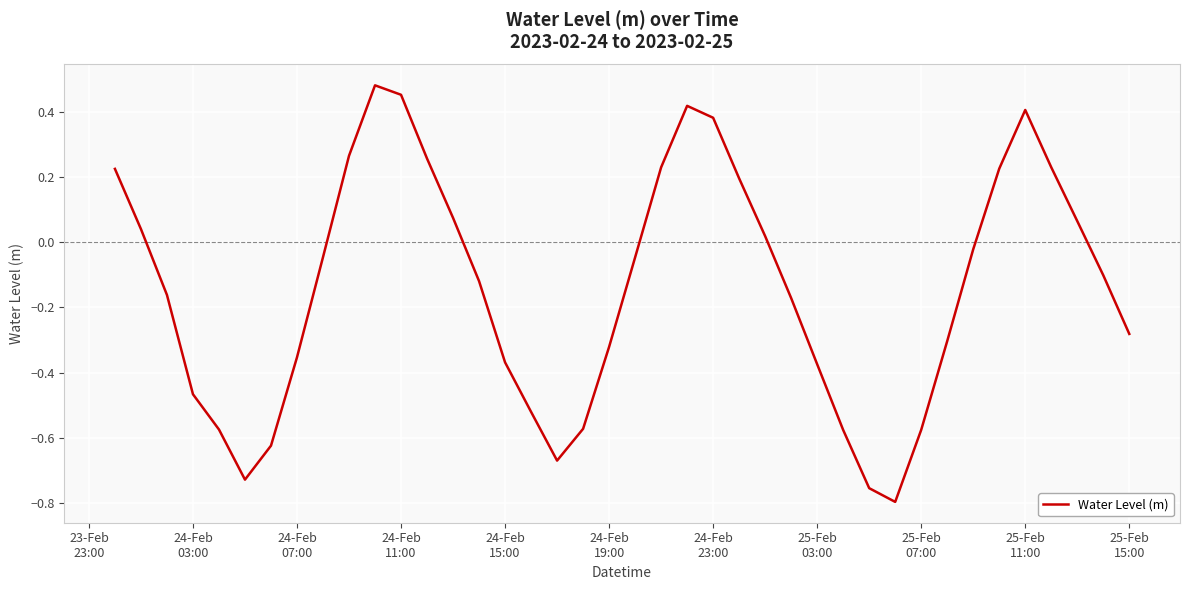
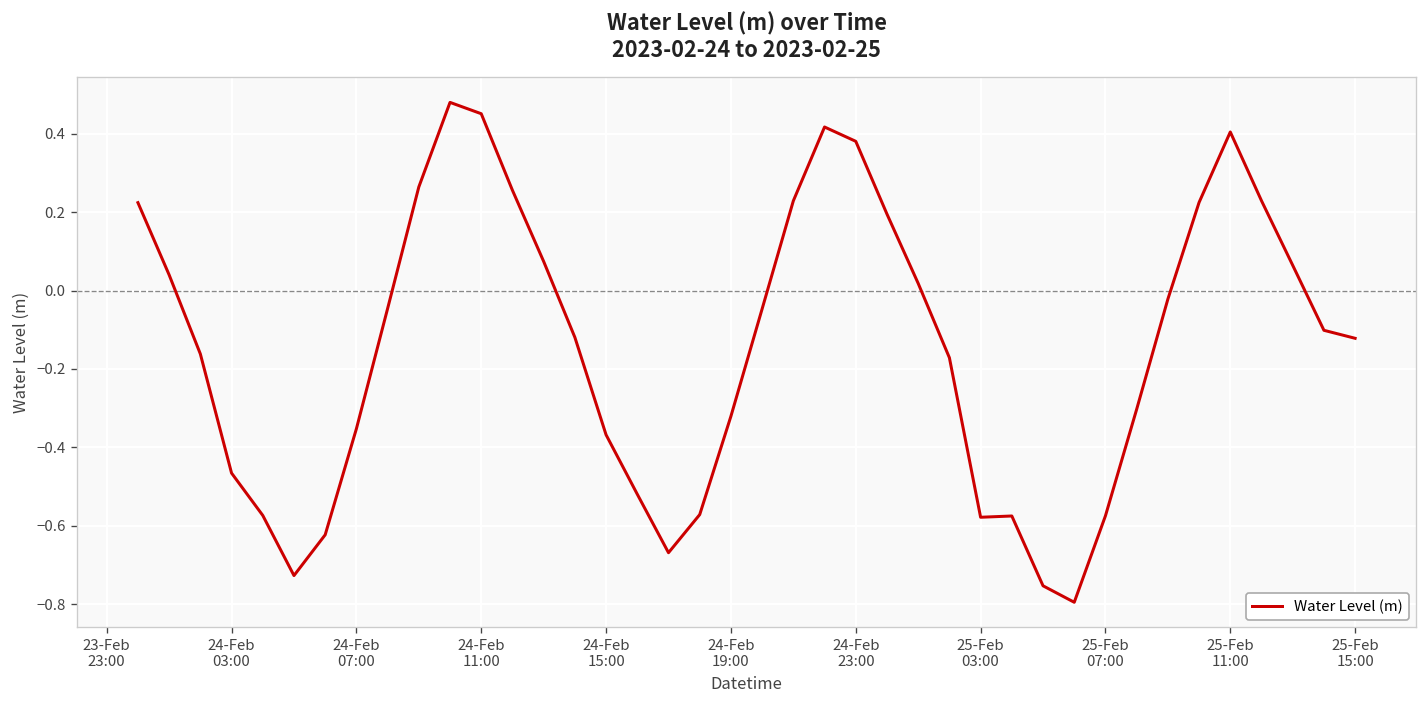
25-Feb 03:00: -0.37 -> -0.58
25-Feb 15:00: -0.28 -> -0.12
